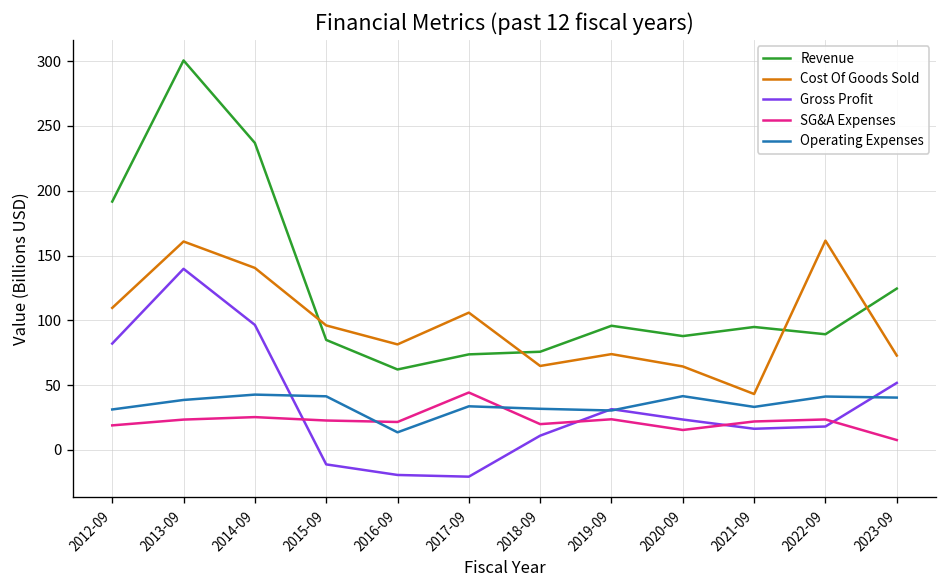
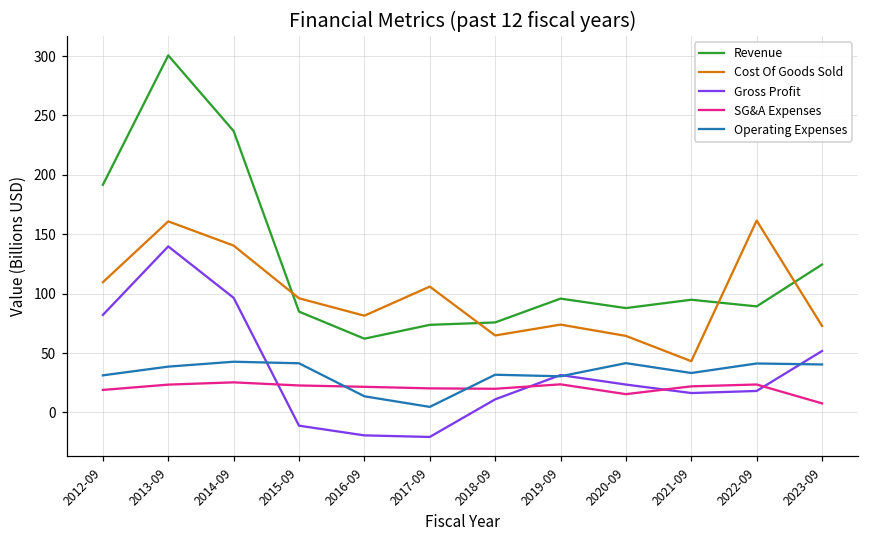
SG&A Expenses, 2017-09: 44 -> 20
Operating Expenses, 2017-09: 34 -> 5
